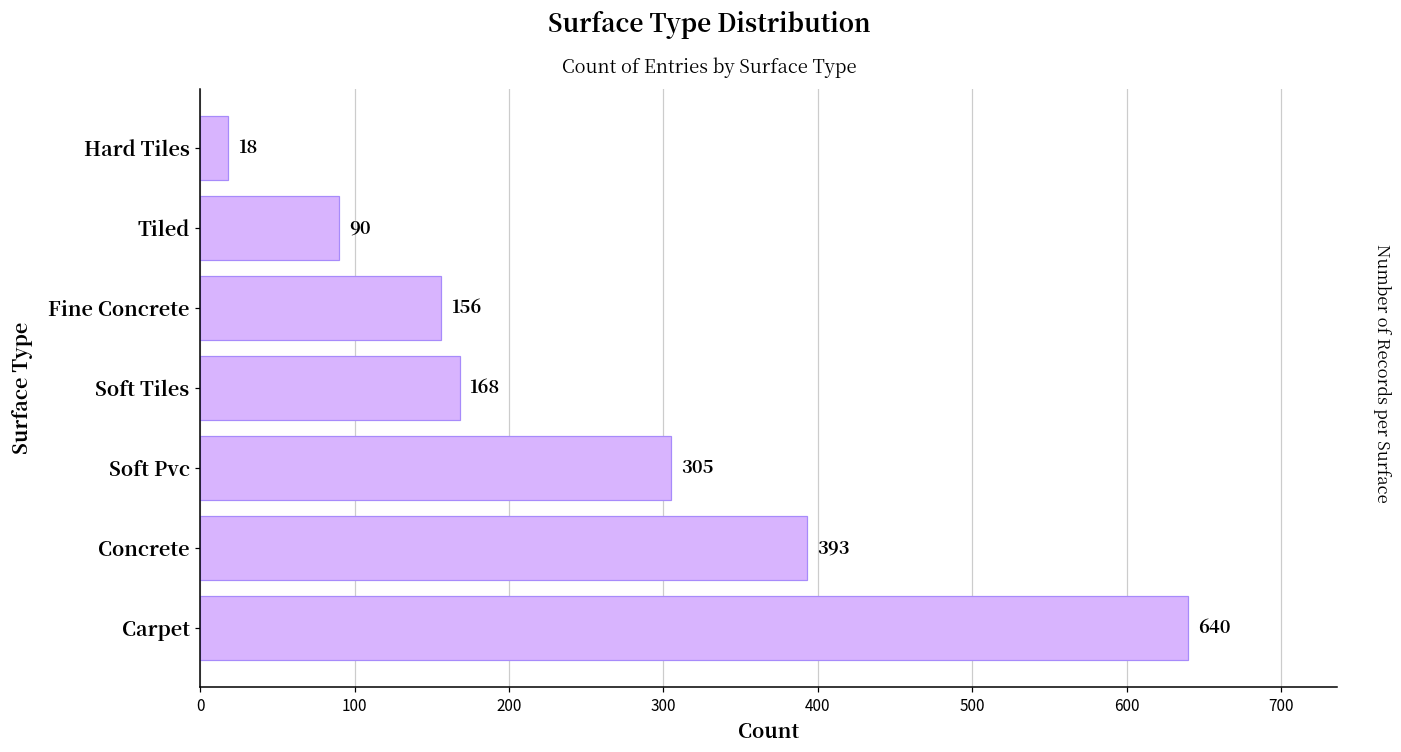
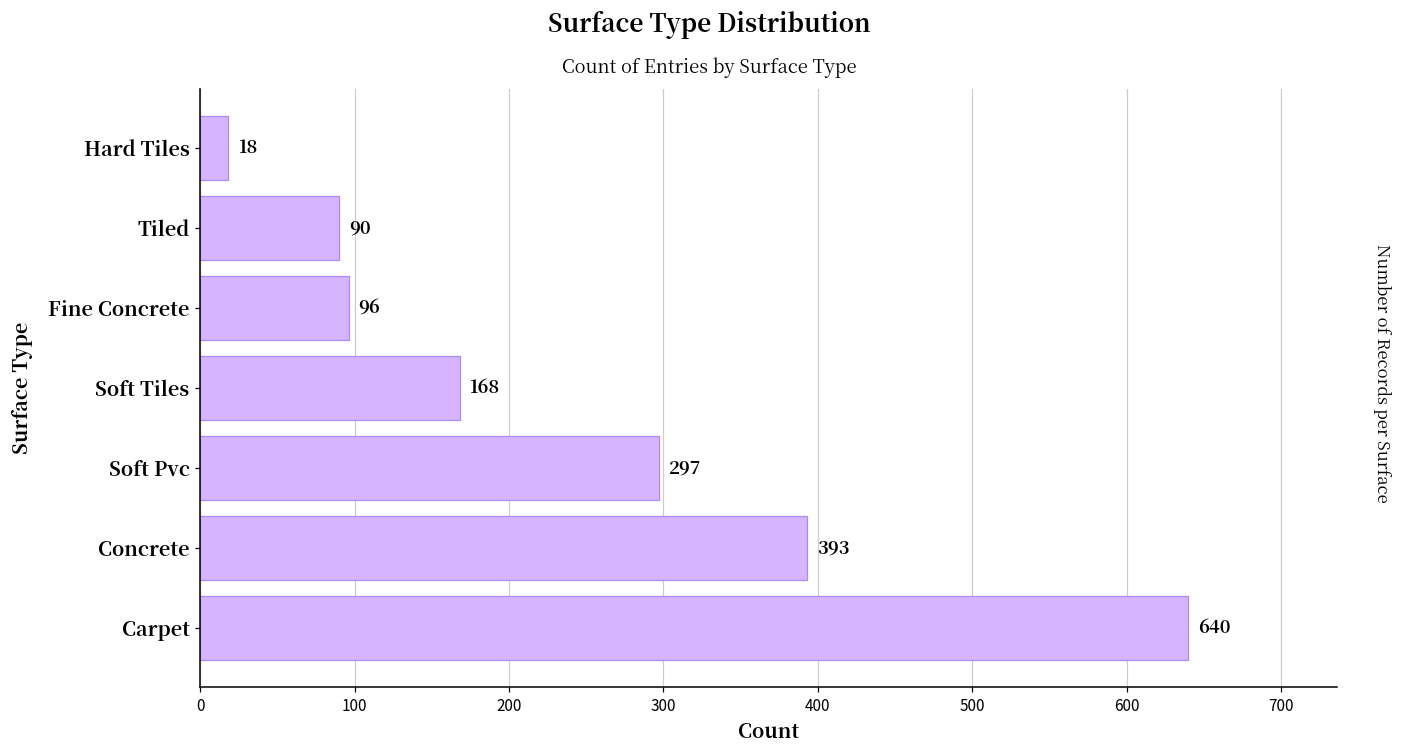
Fine Concrete: 156 -> 96
Soft Pvc: 305 -> 297
